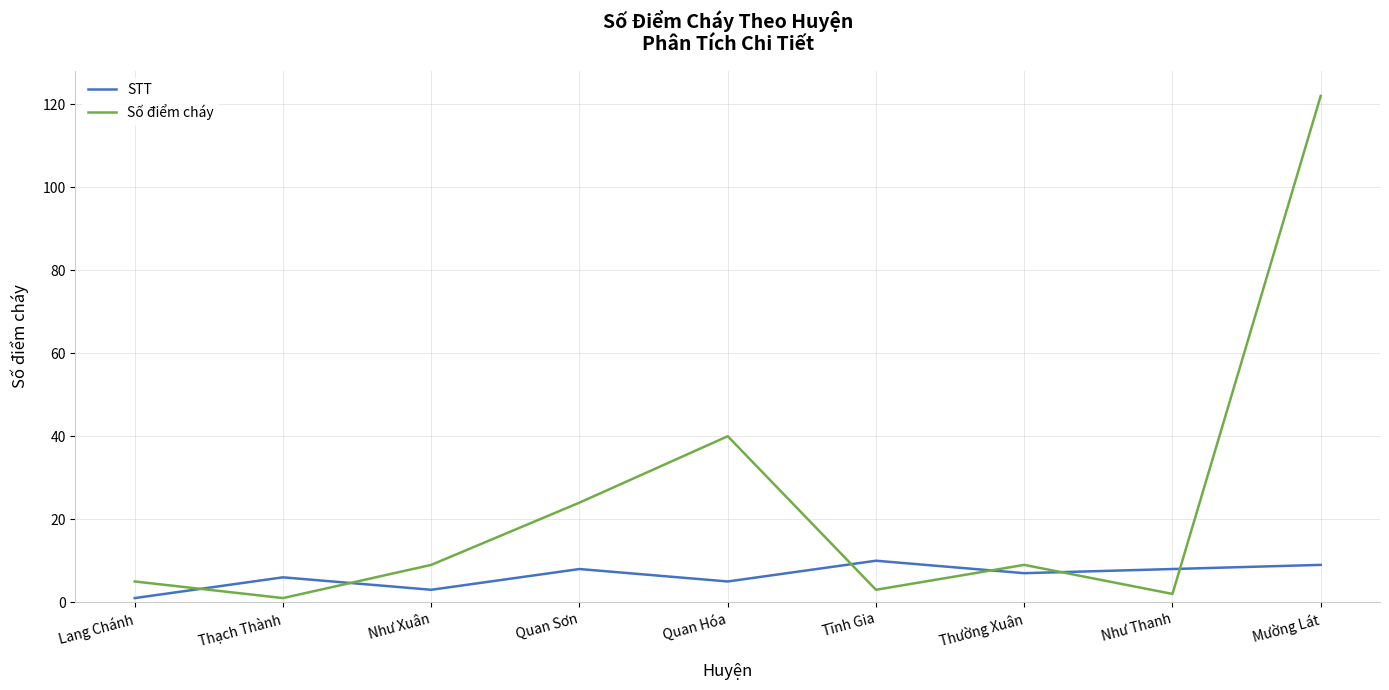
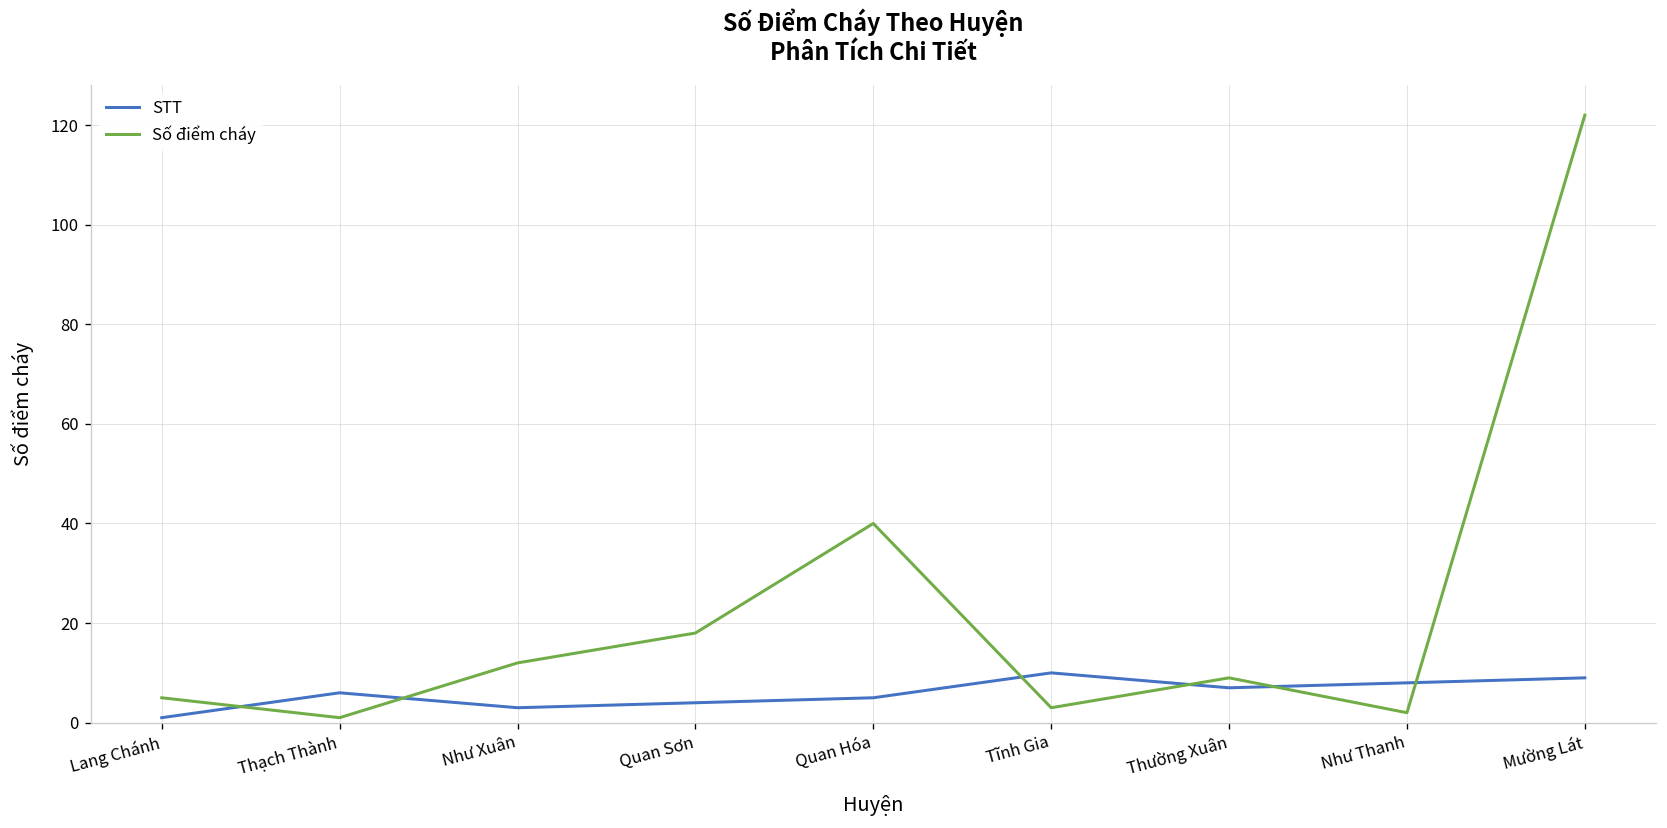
Số điểm cháy, Như Xuân: 9 -> 12
STT, Quan Sơn: 8 -> 4
Số điểm cháy, Quan Sơn: 24 -> 18
